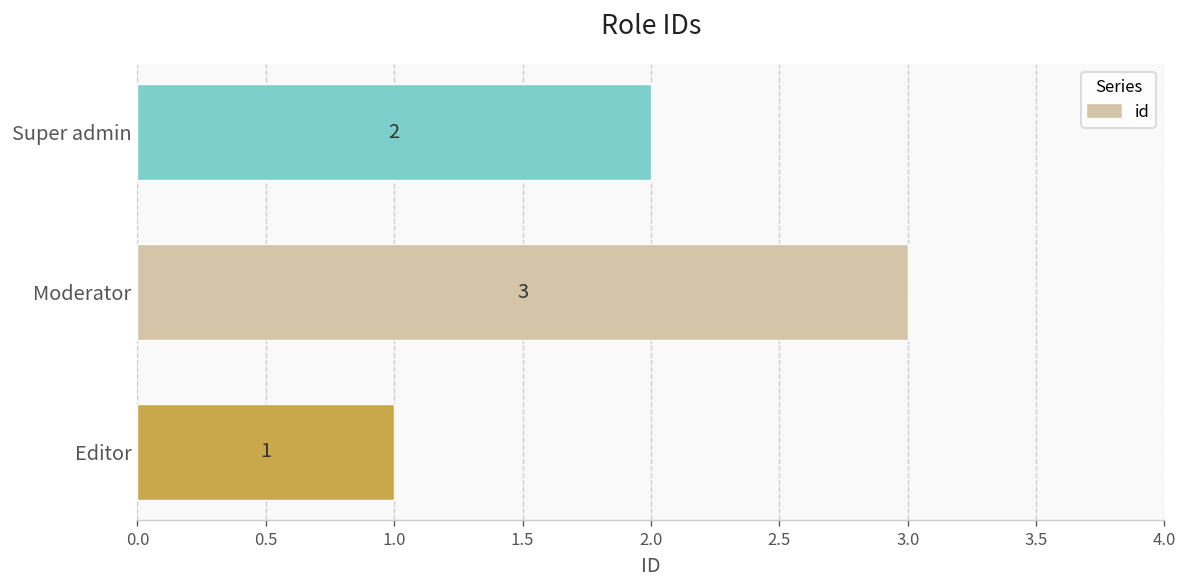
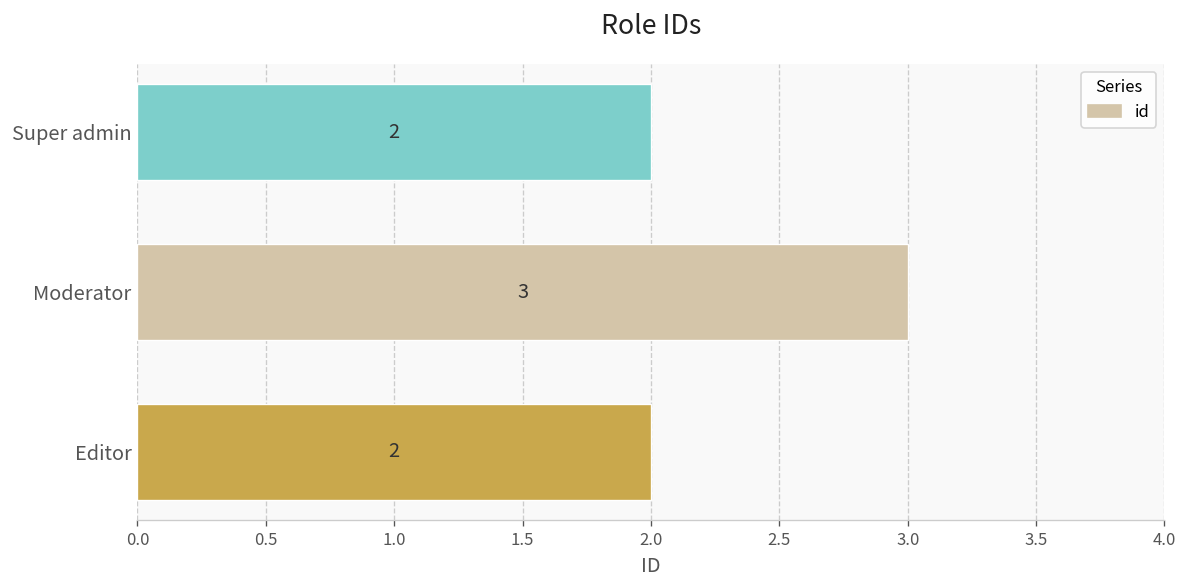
Editor: 1 -> 2
